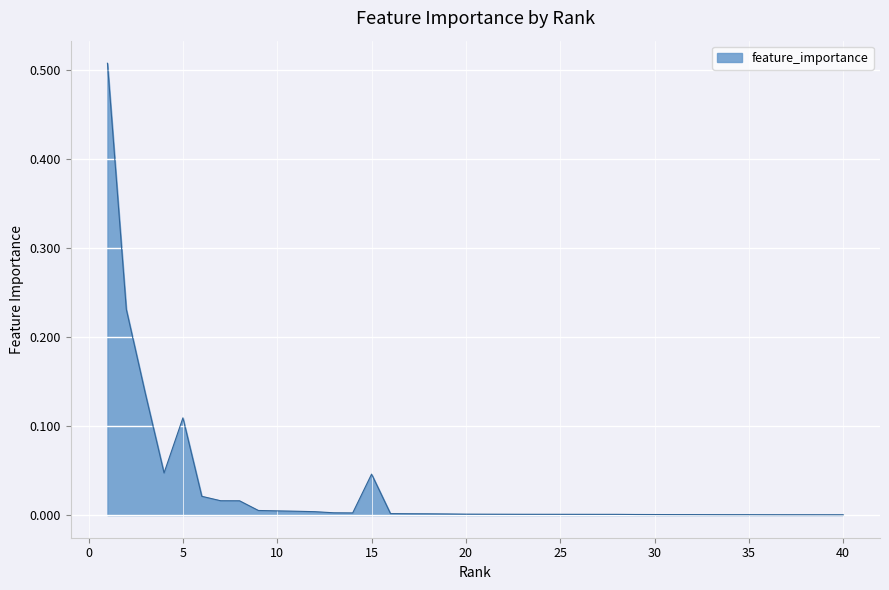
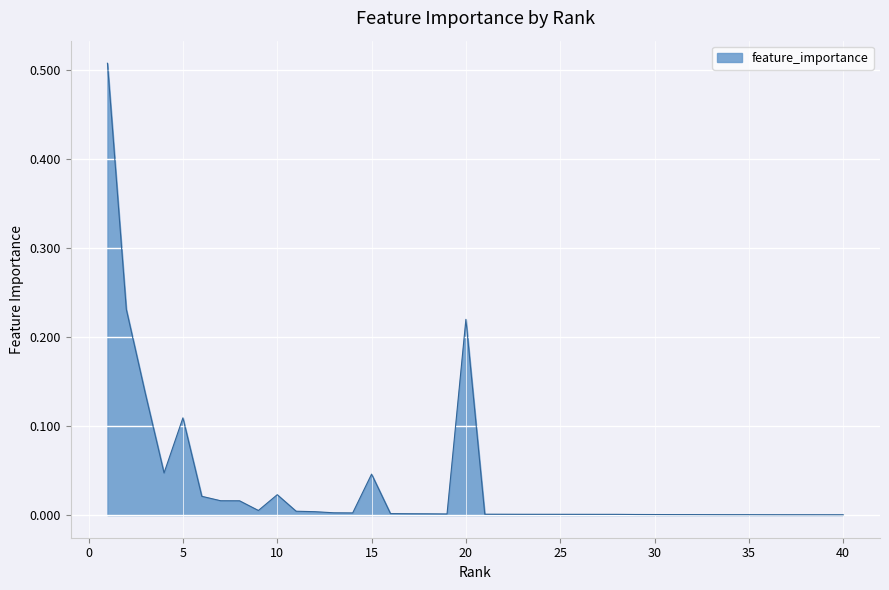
10: 0.00 -> 0.02
20: 0.00 -> 0.22
